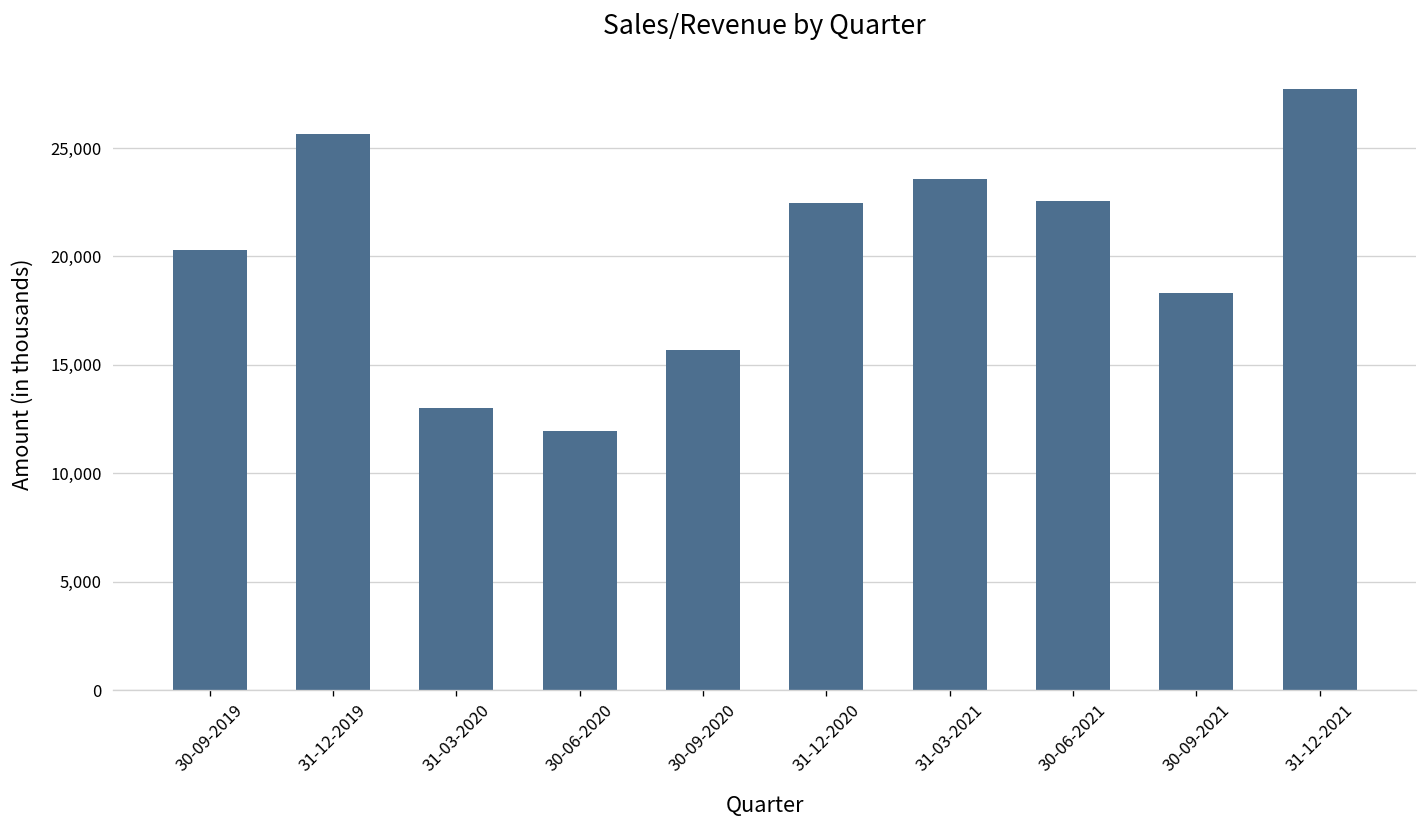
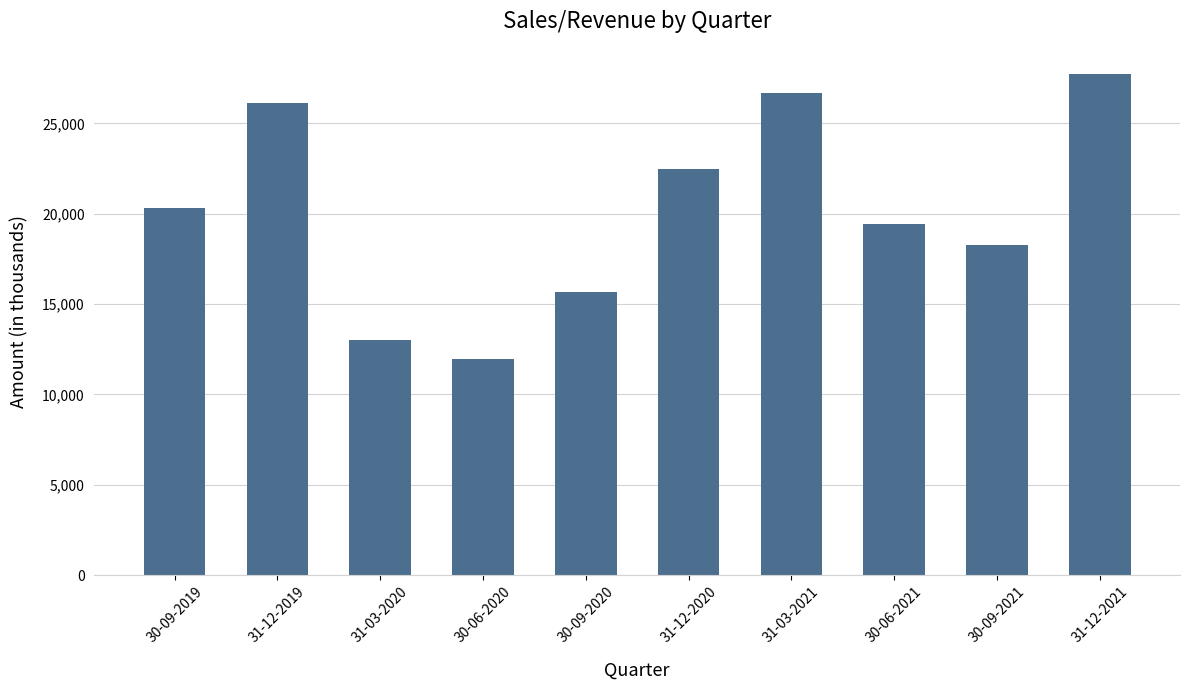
31-12-2019: 25,600 -> 26,100
31-03-2021: 23,600 -> 26,700
30-06-2021: 22,600 -> 19,400
